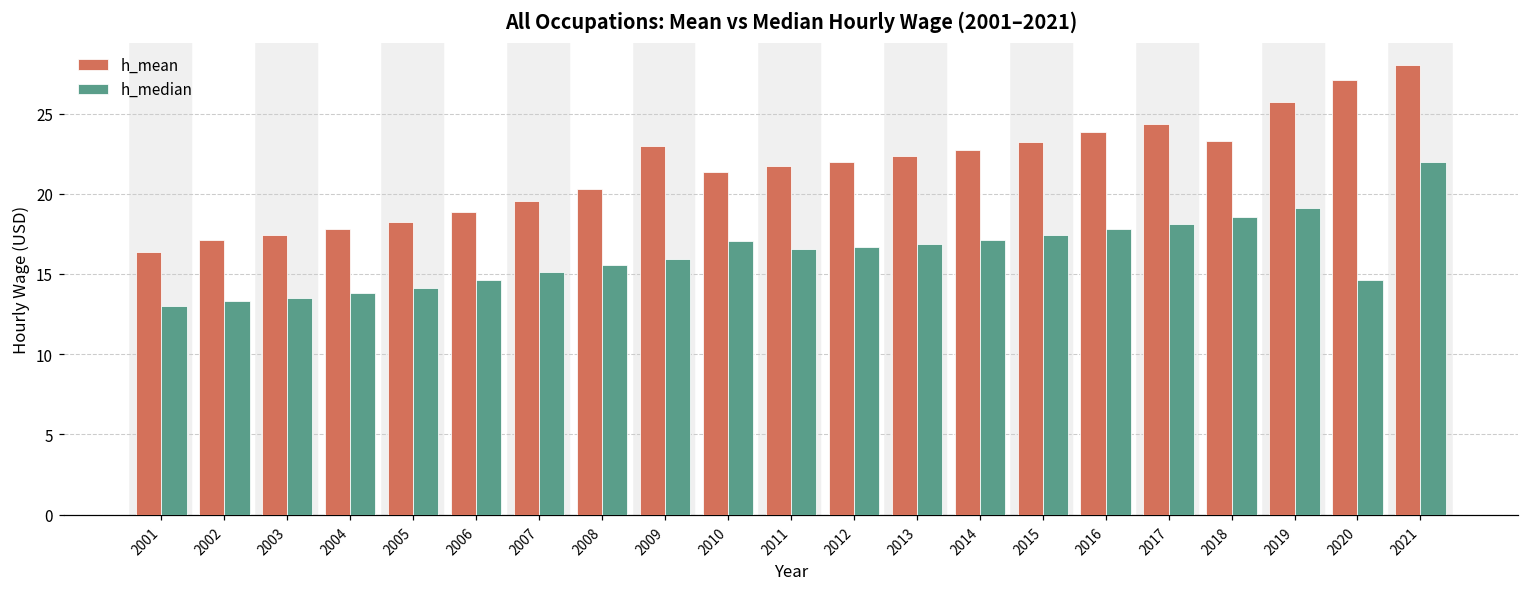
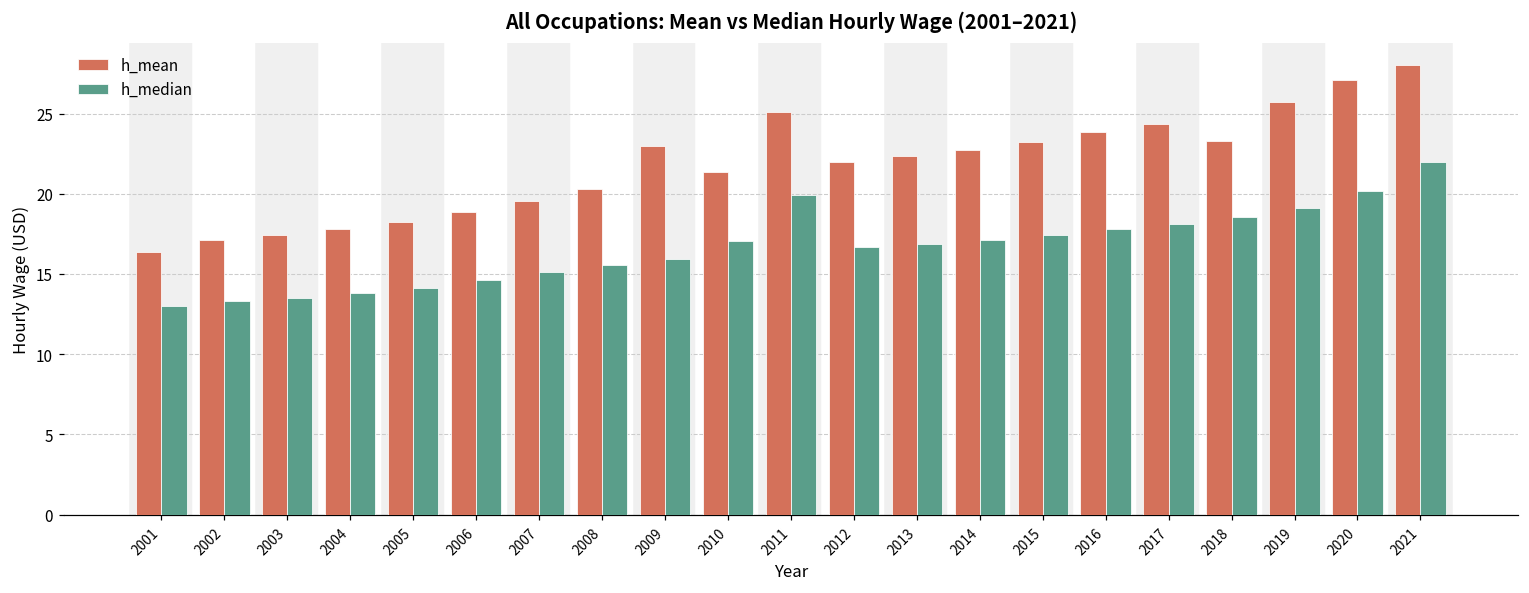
h_mean, 2011: 21.7 -> 25.1
h_median, 2011: 16.6 -> 19.9
h_median, 2020: 14.6 -> 20.2
